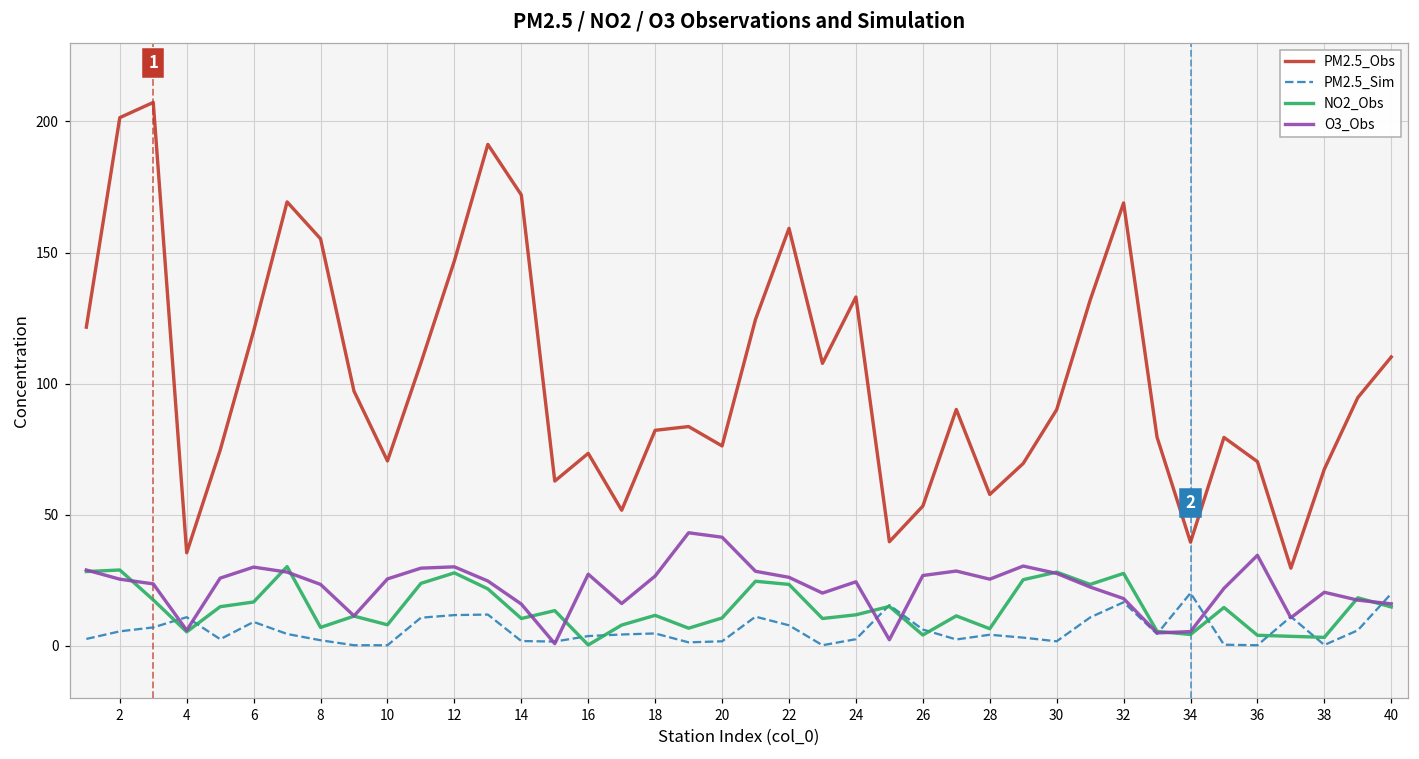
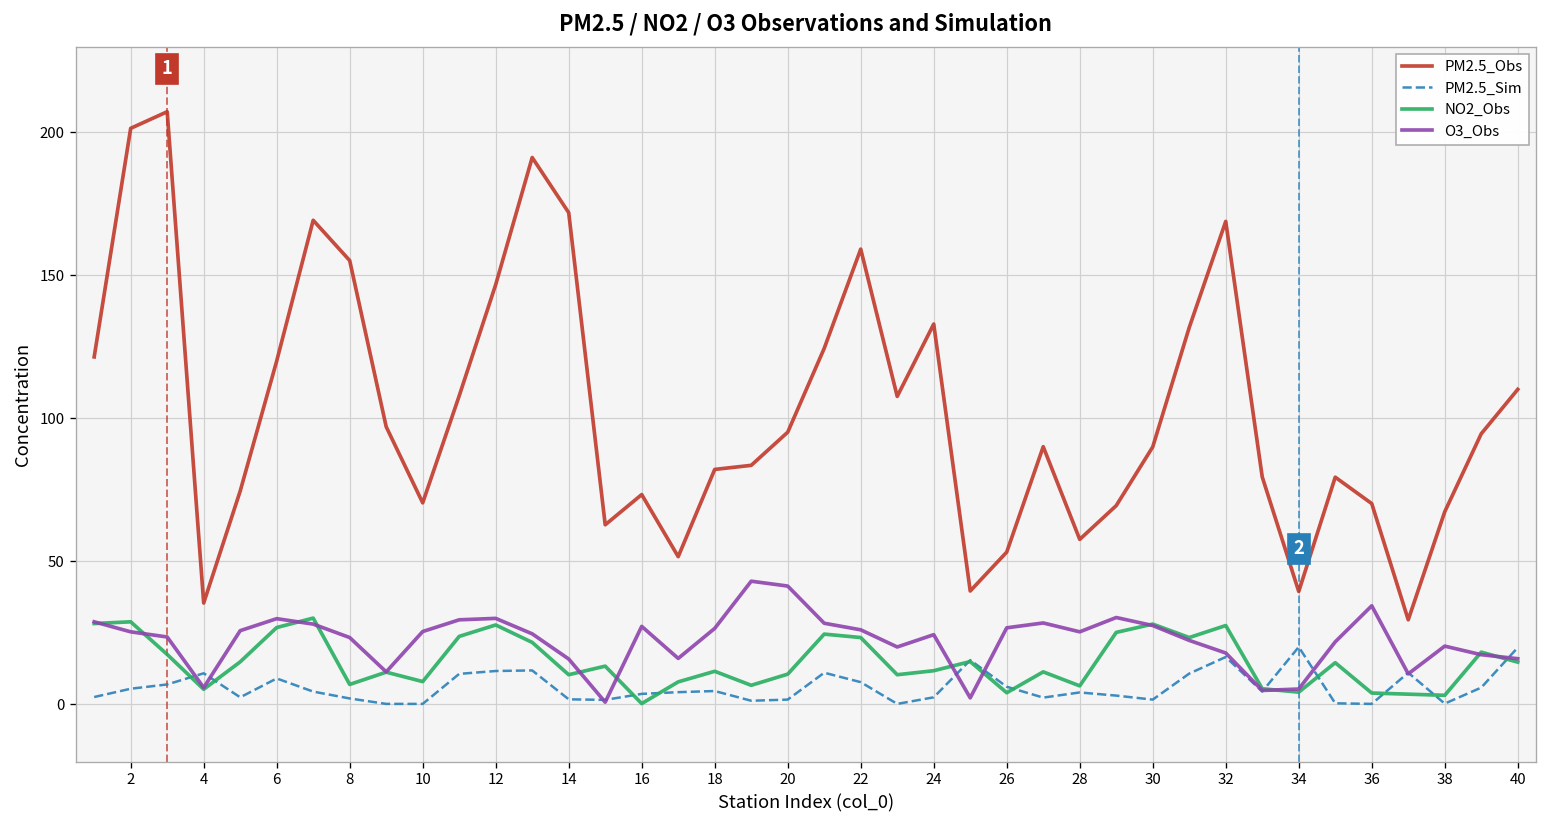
NO2_Obs, 6: 17 -> 27
PM2.5_Obs, 20: 76 -> 95
